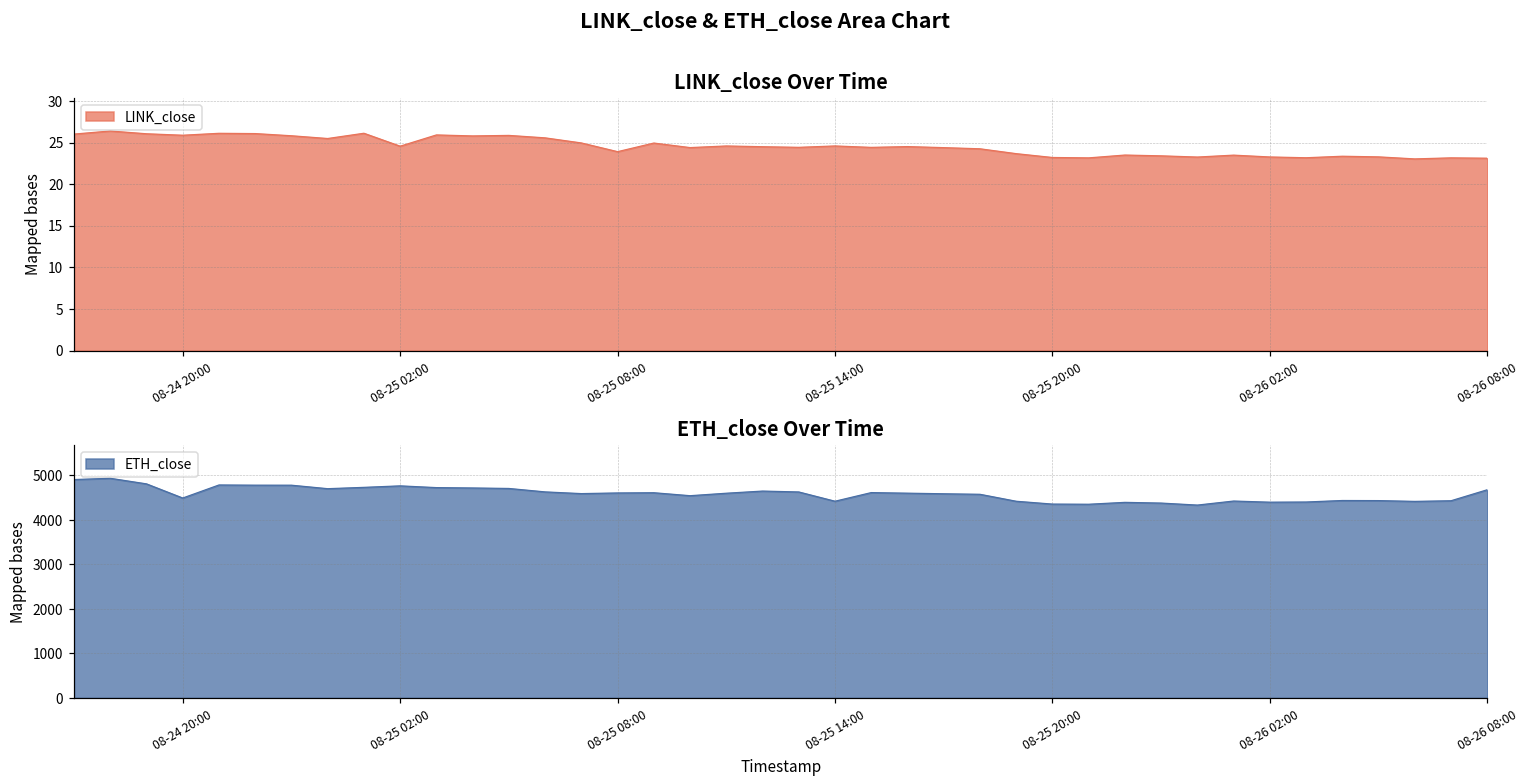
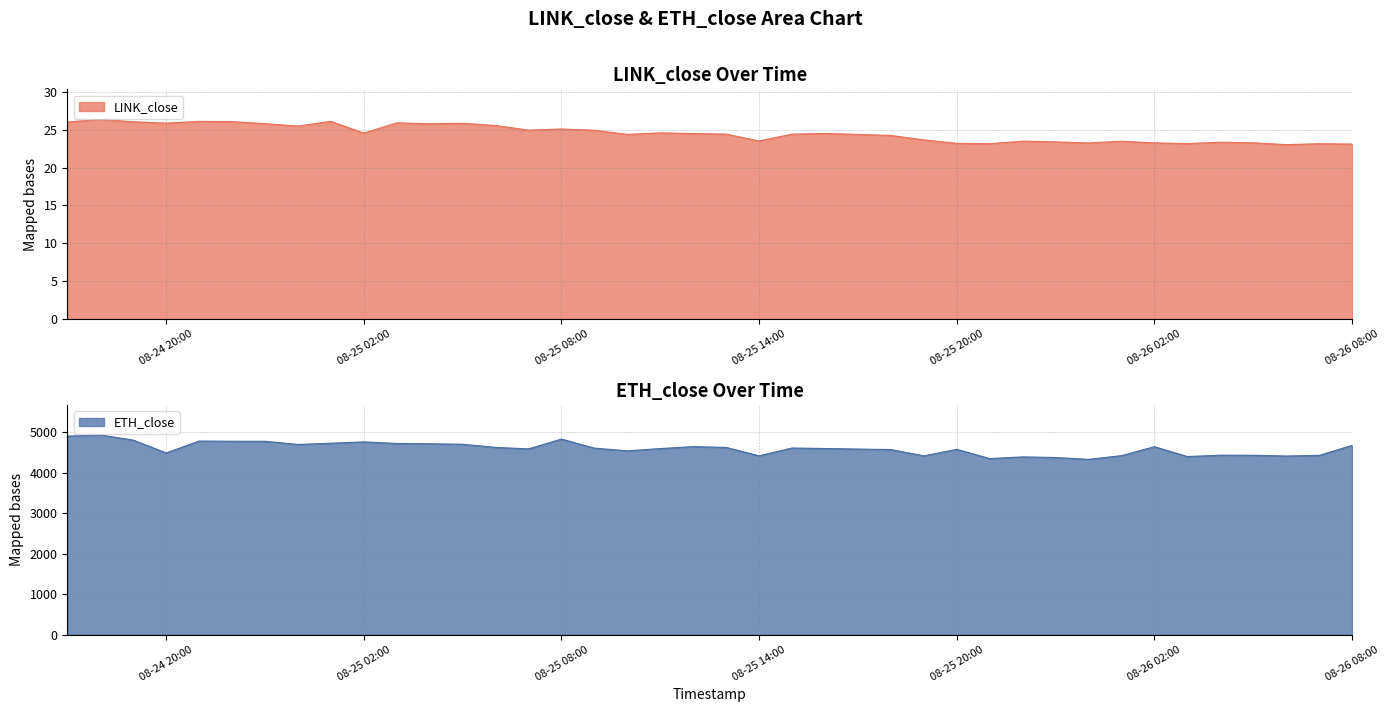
LINK_close Over Time, 08-25 08:00: 24 -> 25
LINK_close Over Time, 08-25 14:00: 25 -> 24
ETH_close Over Time, 08-25 08:00: 4600 -> 4800
ETH_close Over Time, 08-25 20:00: 4400 -> 4600
ETH_close Over Time, 08-26 02:00: 4400 -> 4600
